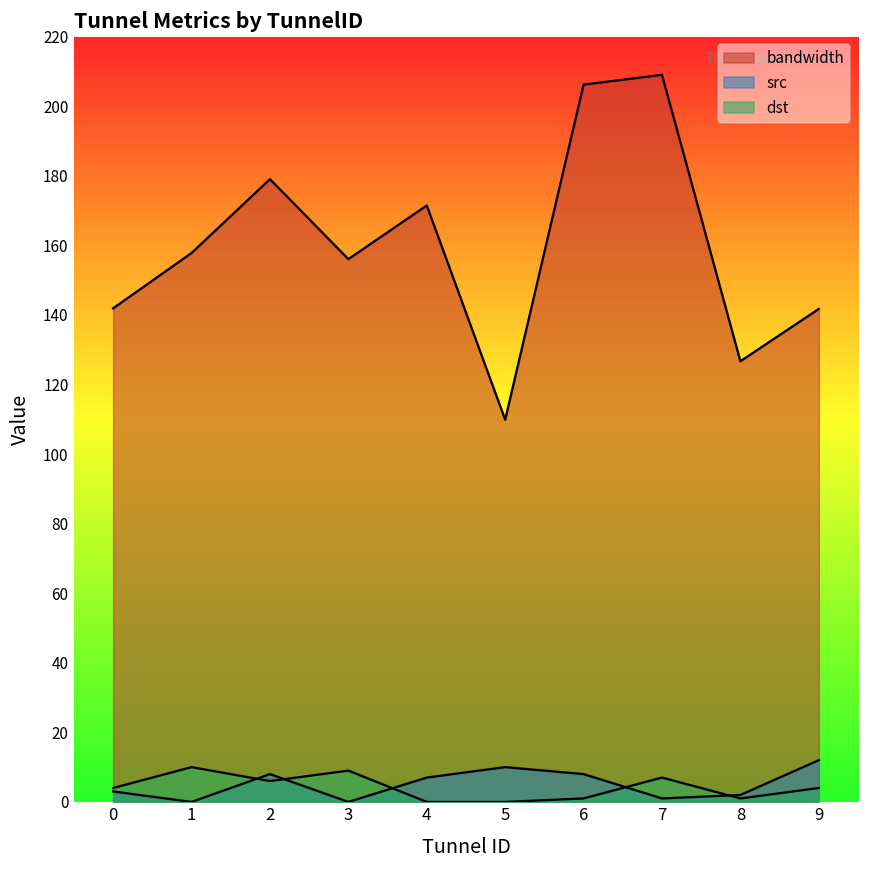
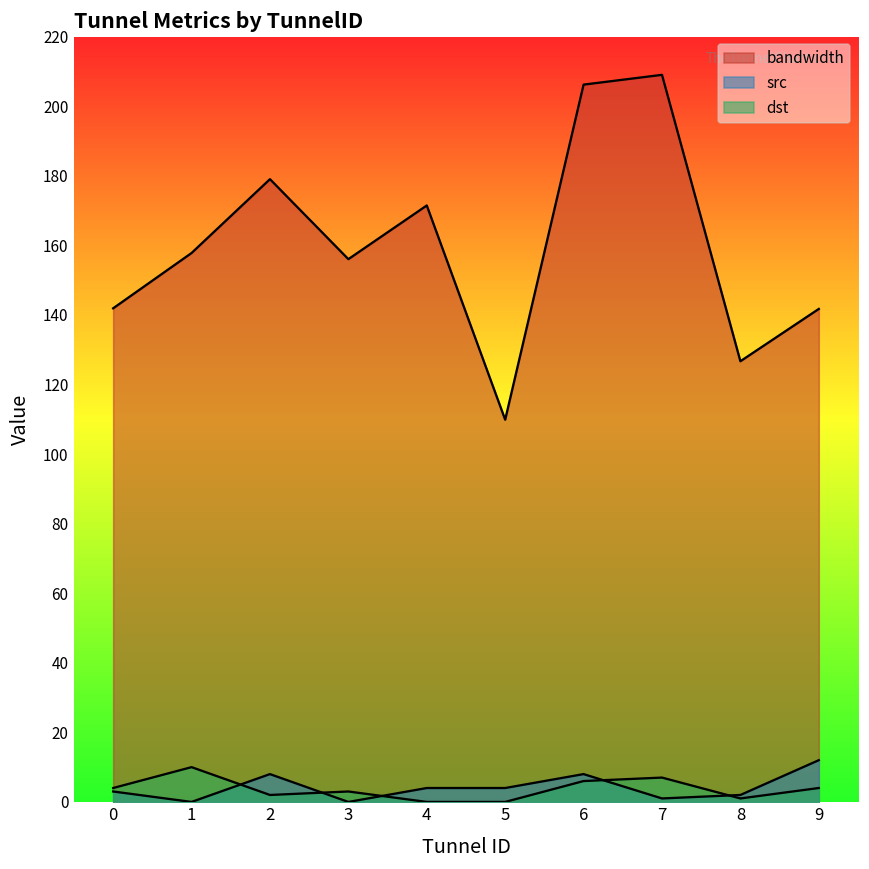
dst, 2: 6 -> 2
dst, 3: 9 -> 3
src, 4: 7 -> 4
src, 5: 10 -> 4
dst, 6: 1 -> 6
